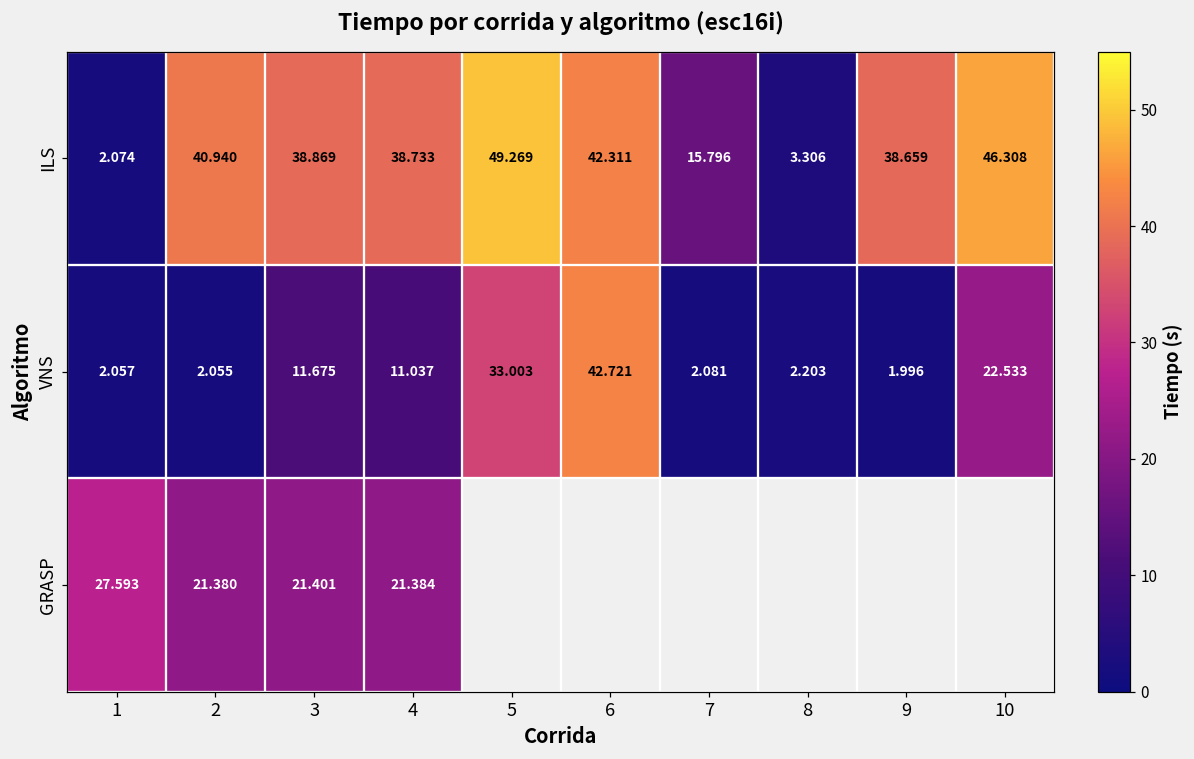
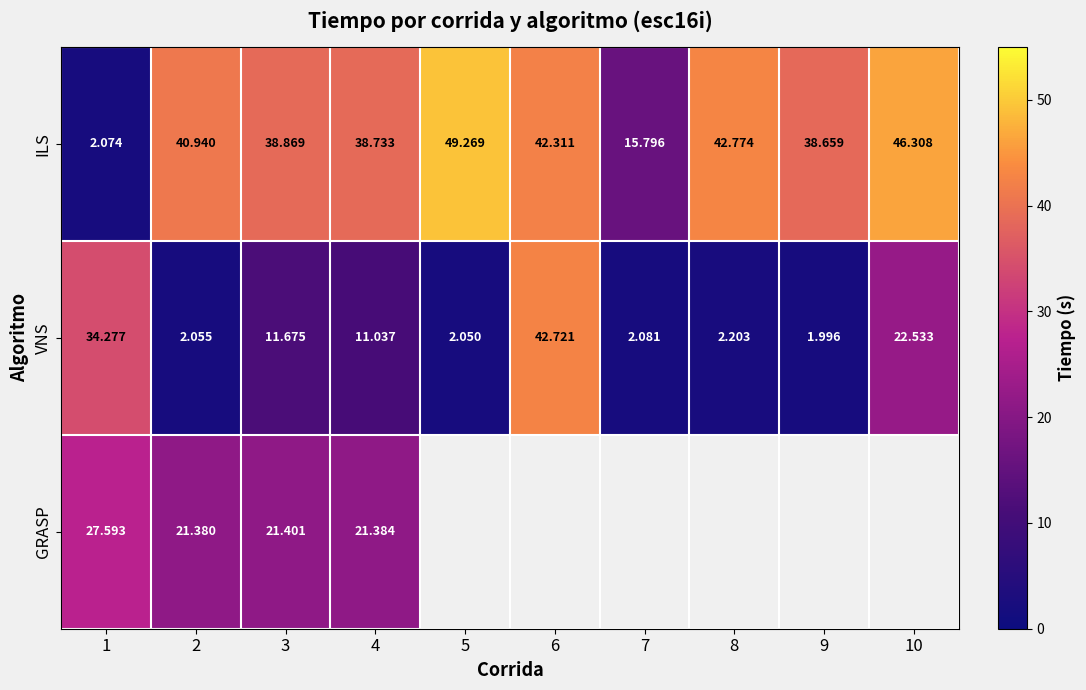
ILS, 8: 3.306 -> 42.774
VNS, 1: 2.057 -> 34.277
VNS, 5: 33.003 -> 2.050
